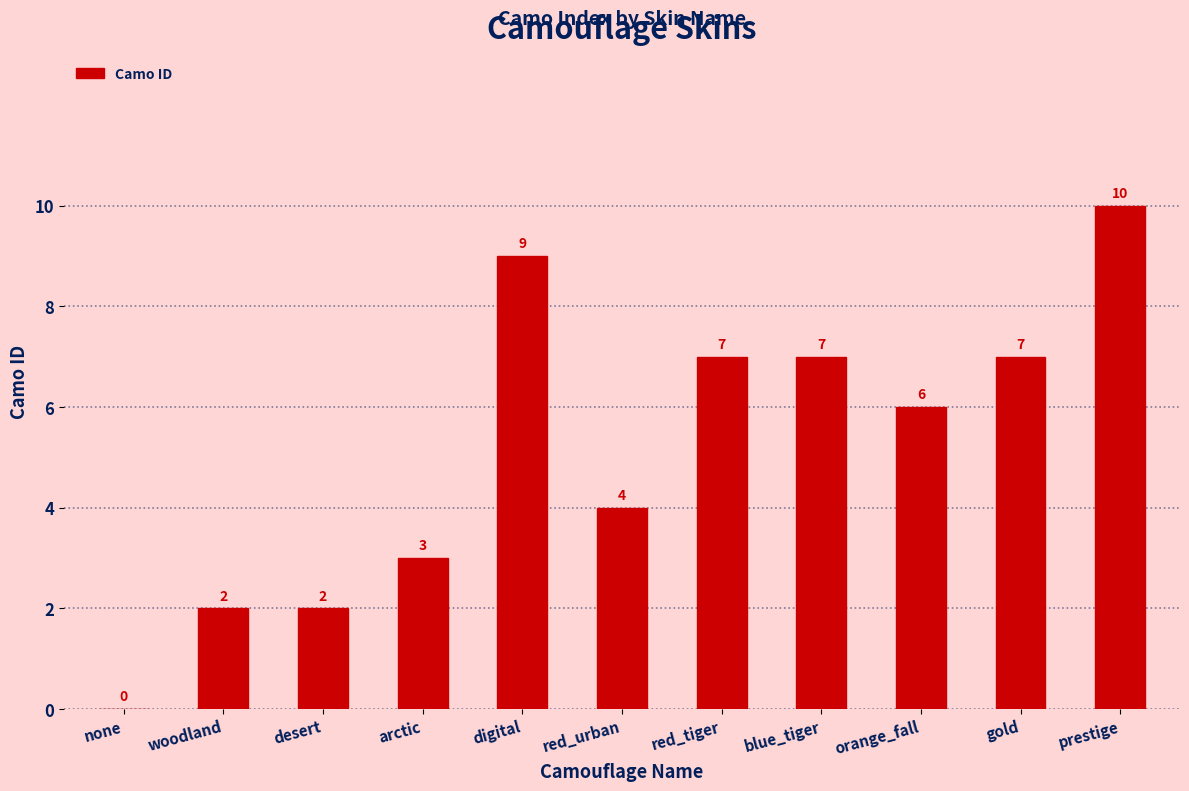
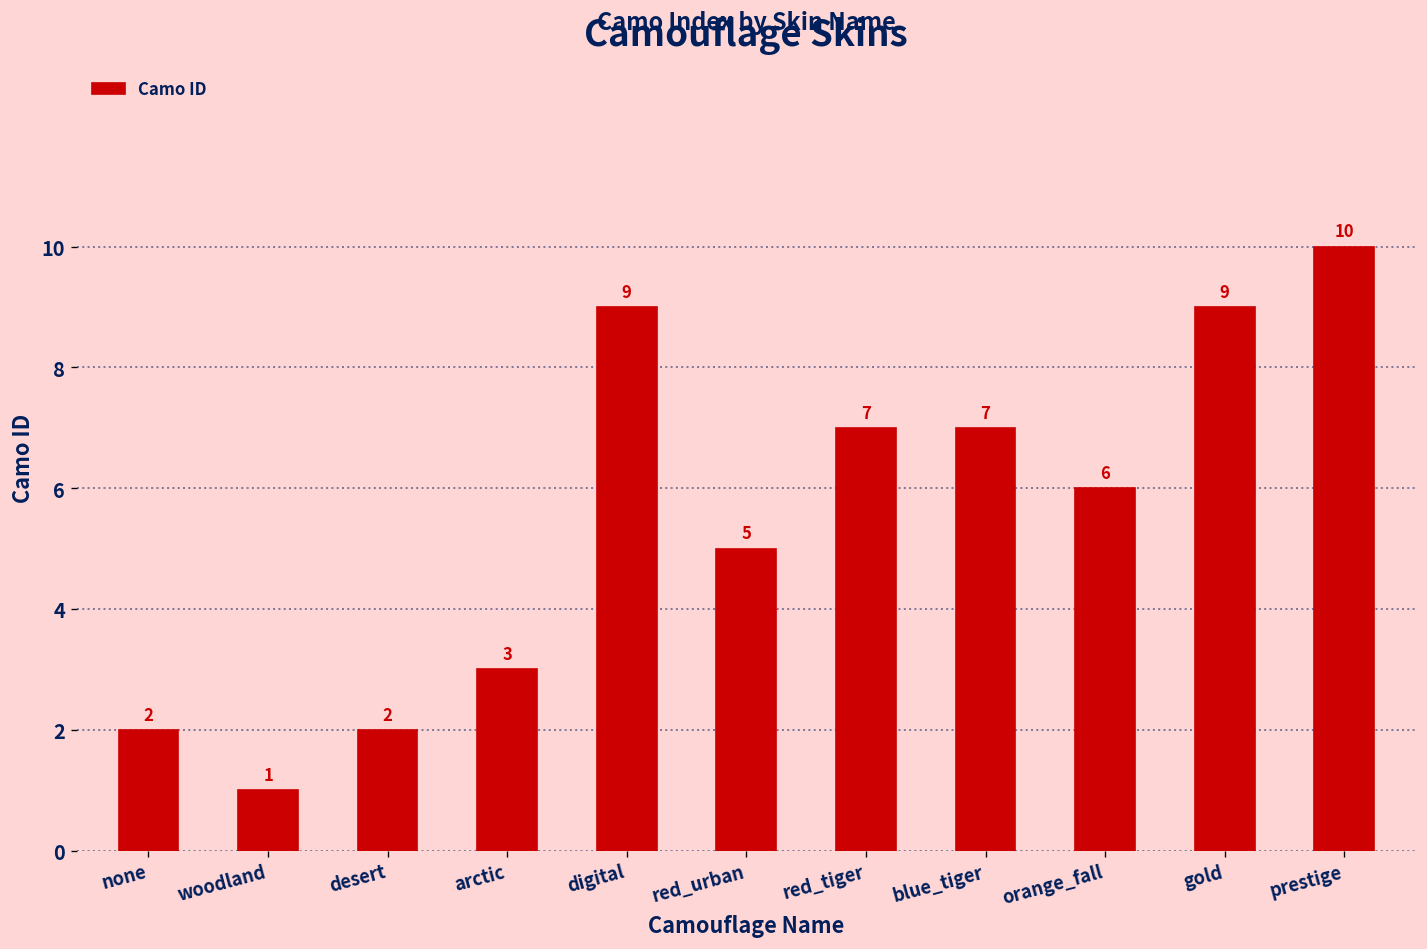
none: 0 -> 2
woodland: 2 -> 1
red_urban: 4 -> 5
gold: 7 -> 9
